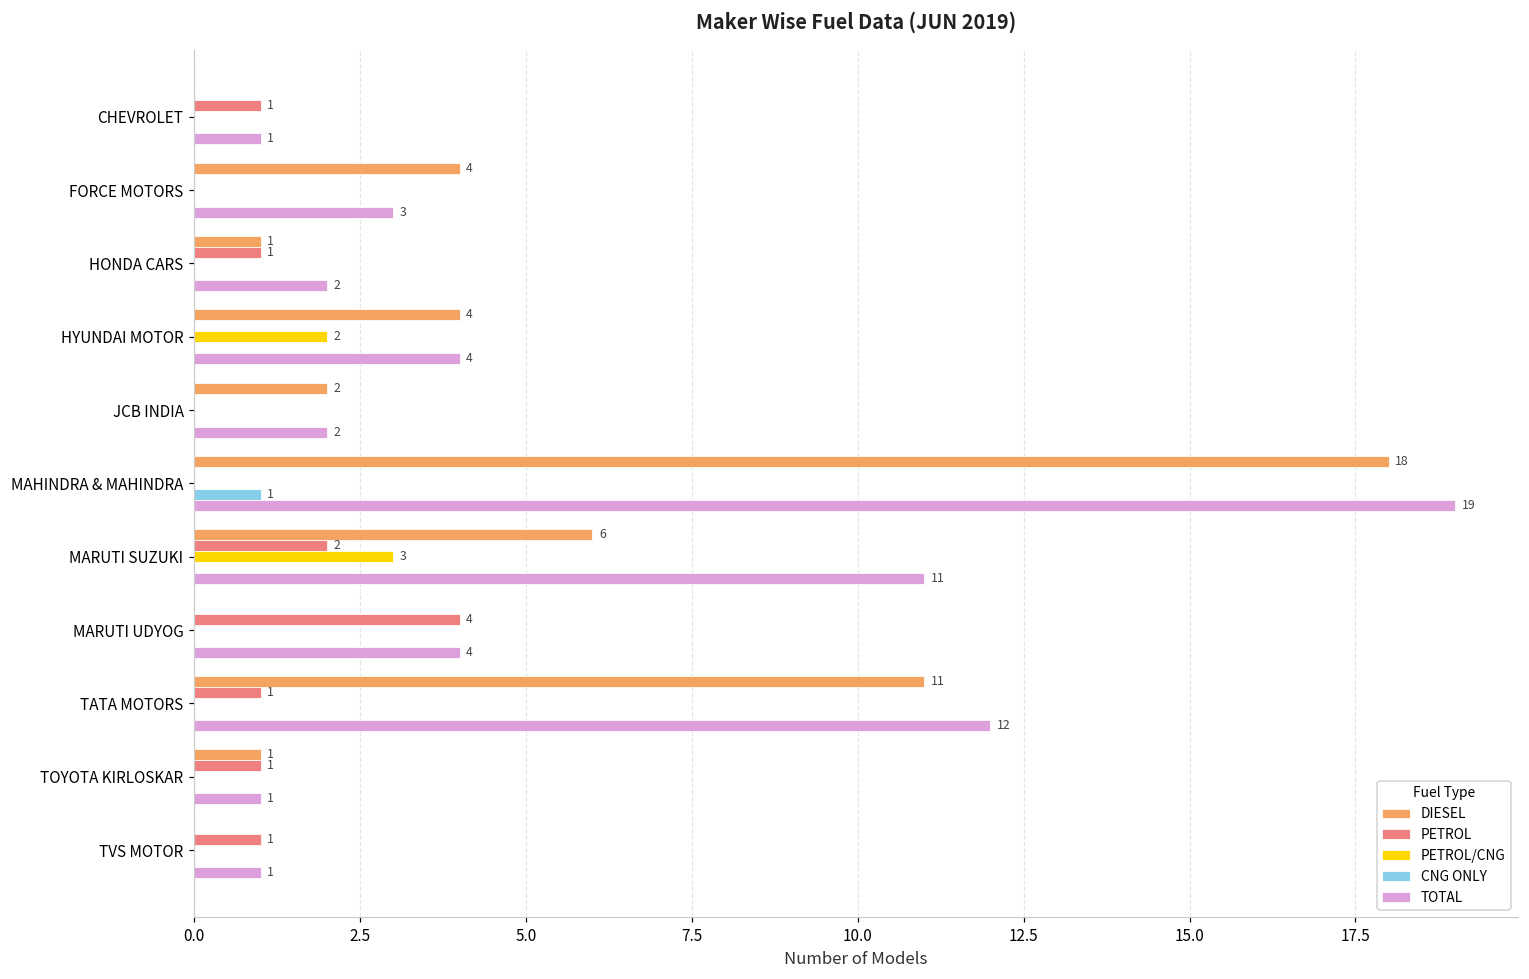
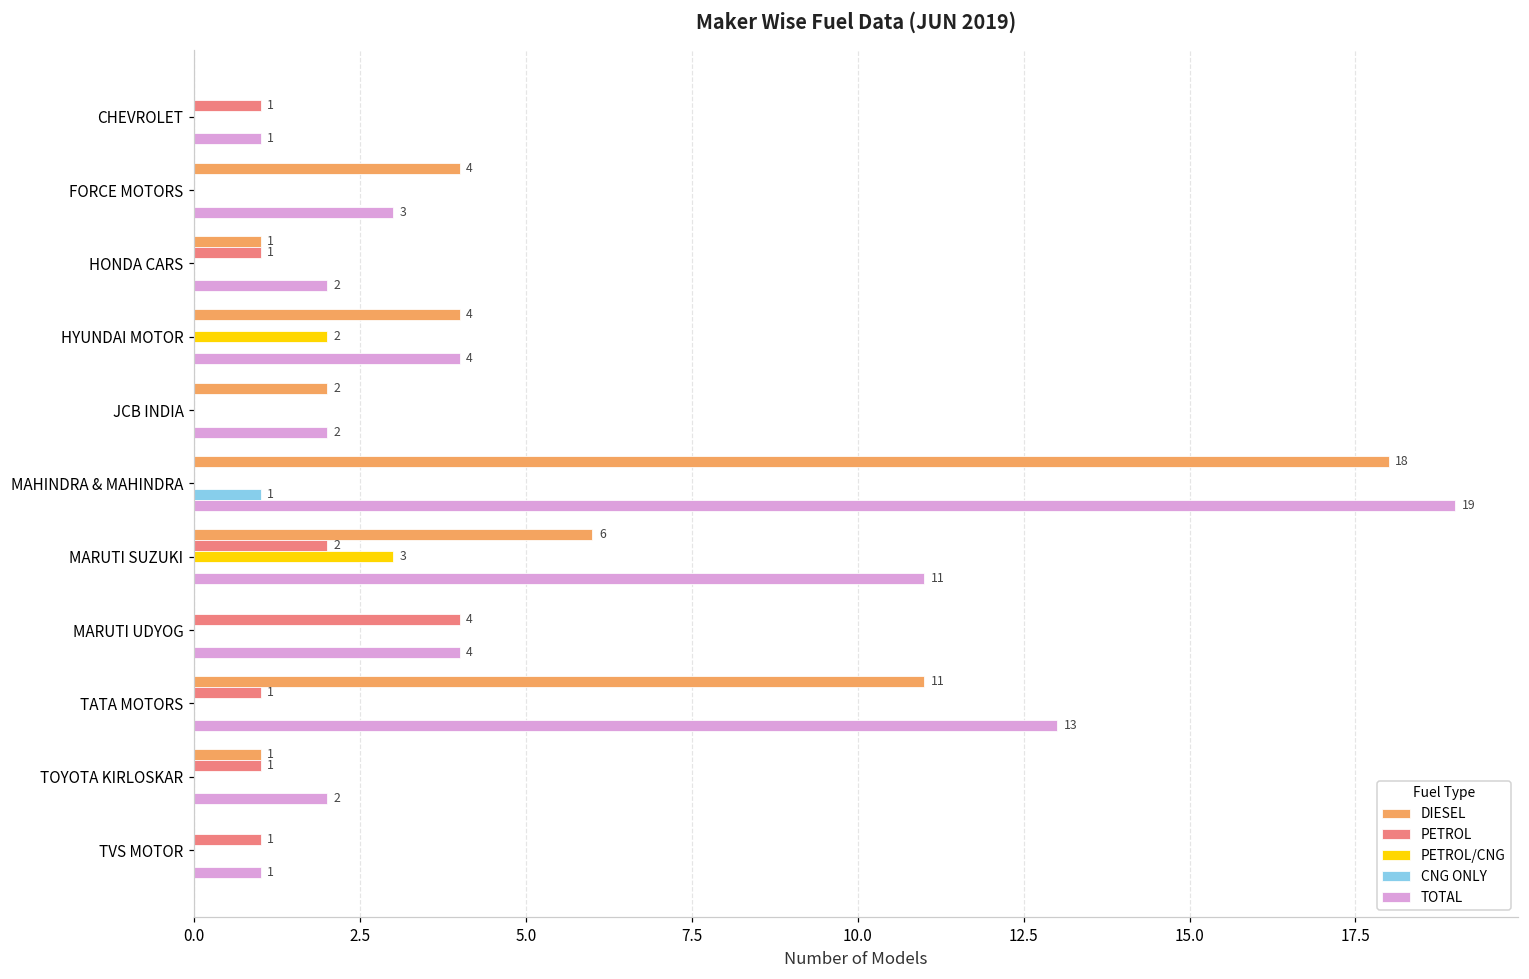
TOTAL, TATA MOTORS: 12 -> 13
TOTAL, TOYOTA KIRLOSKAR: 1 -> 2
